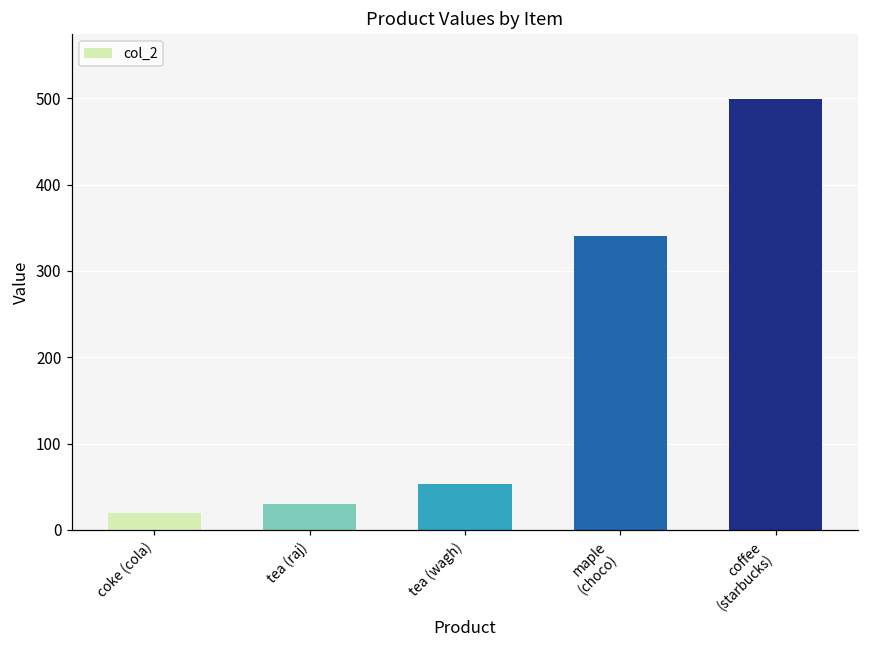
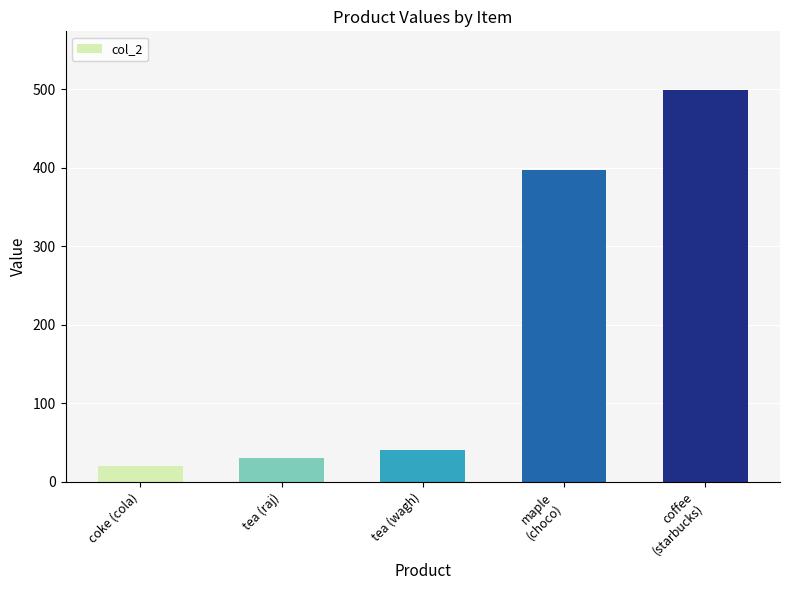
tea (wagh): 50 -> 40
maple (choco): 340 -> 400
